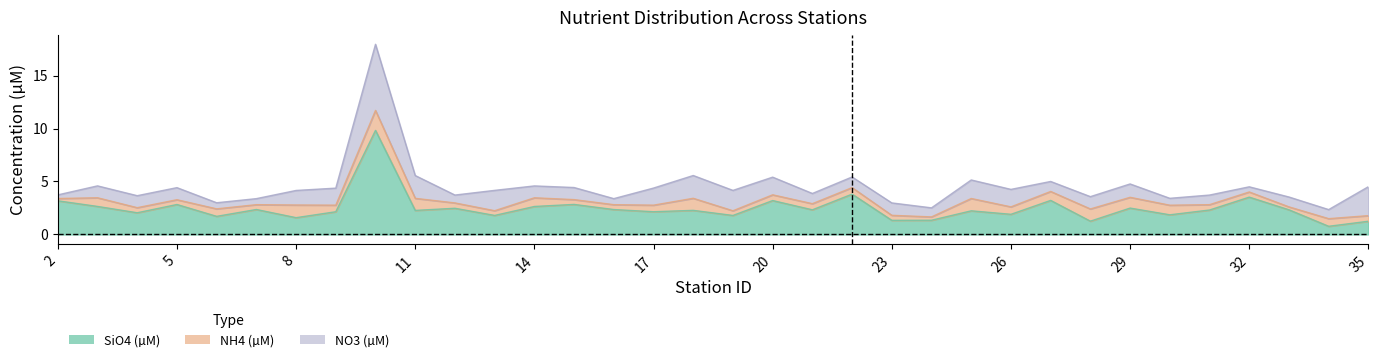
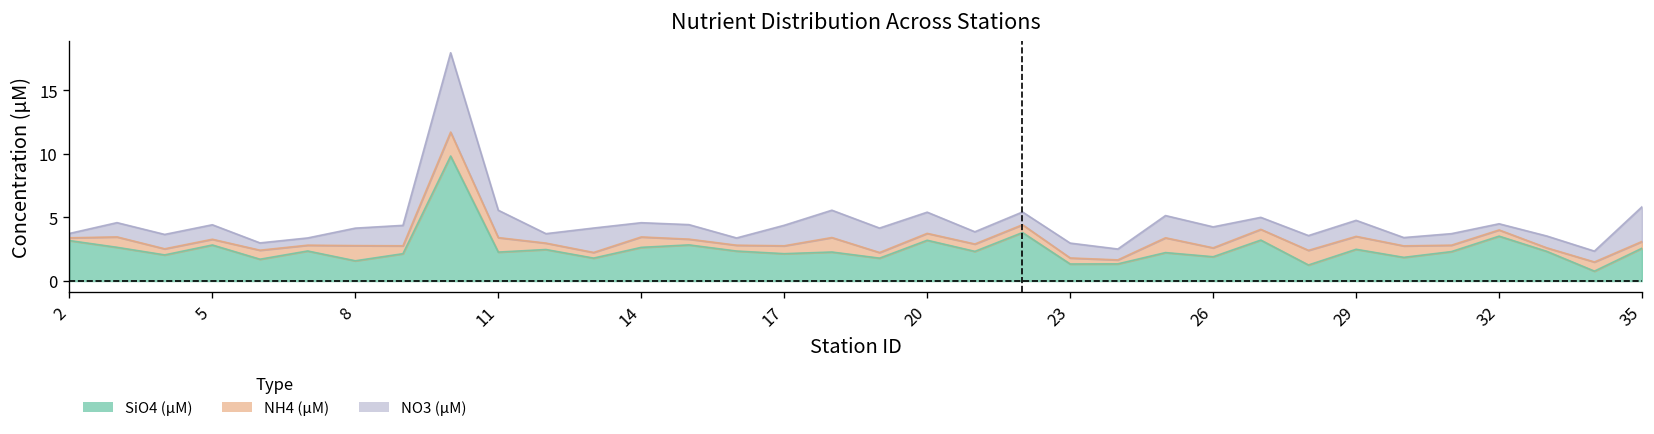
SiO4 (µM), 35: 1.2 -> 2.6
